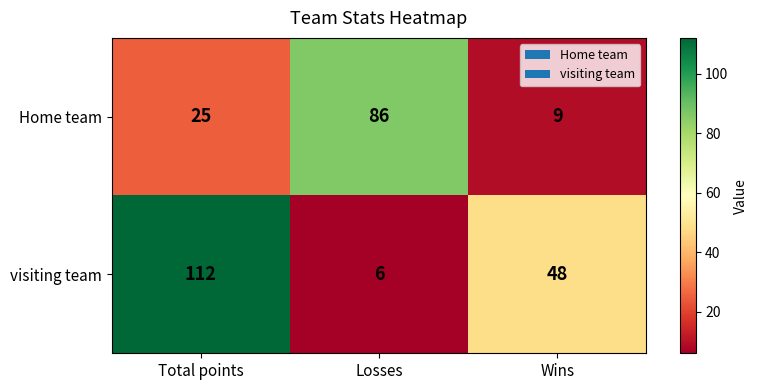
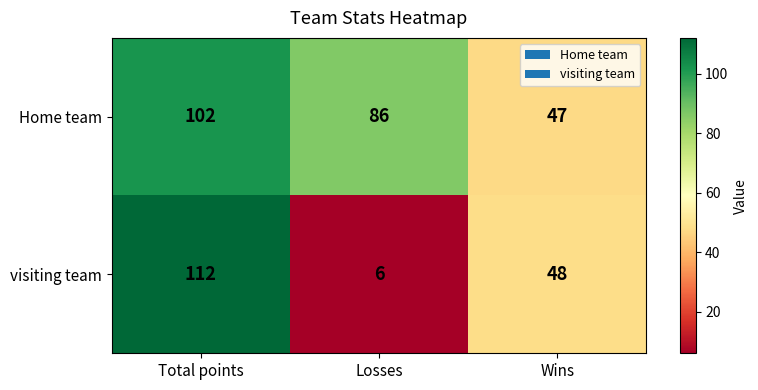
Home team, Total points: 25 -> 102
Home team, Wins: 9 -> 47
